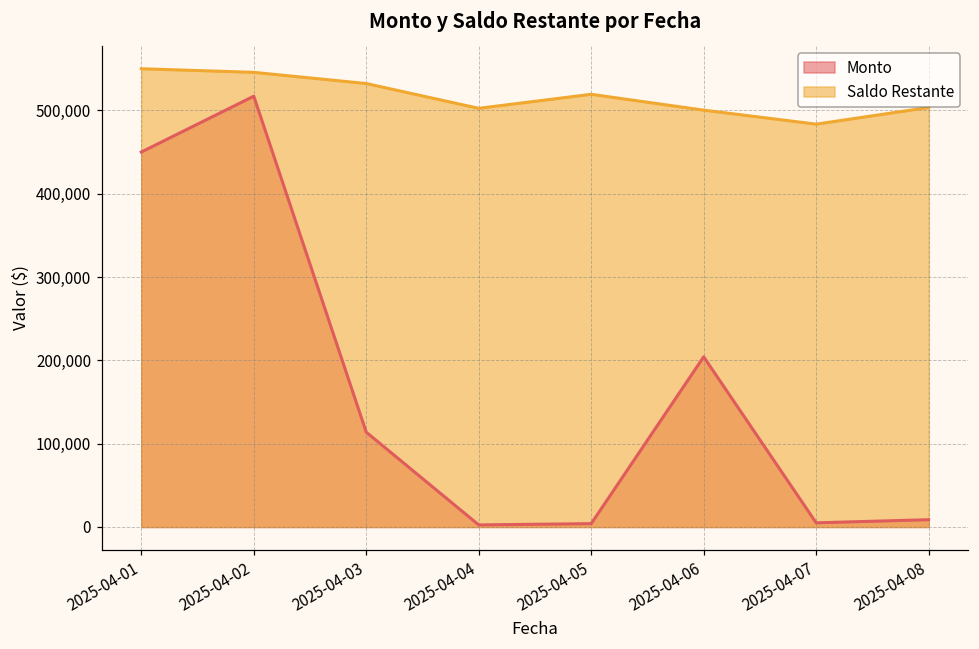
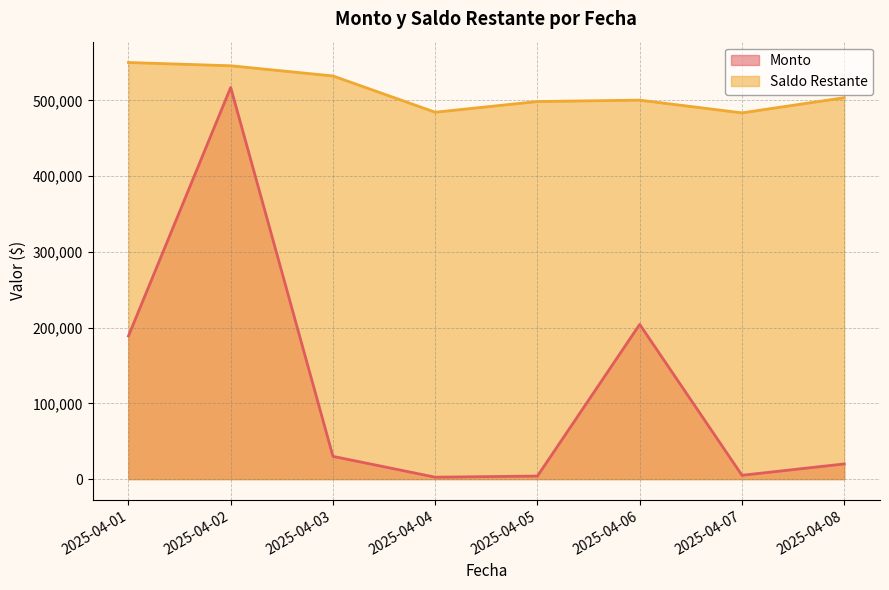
Monto, 2025-04-01: 450,000 -> 190,000
Monto, 2025-04-03: 110,000 -> 30,000
Saldo Restante, 2025-04-04: 500,000 -> 480,000
Saldo Restante, 2025-04-05: 520,000 -> 500,000
Monto, 2025-04-08: 10,000 -> 20,000
